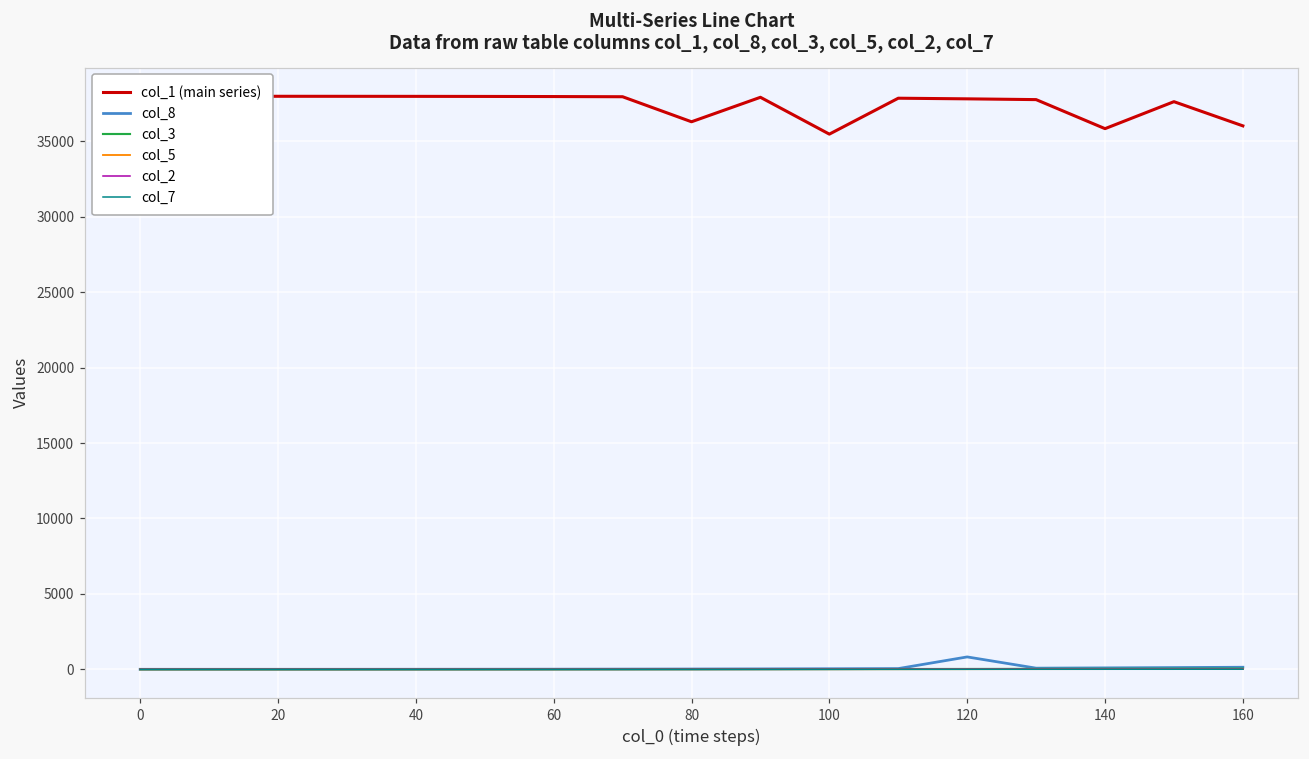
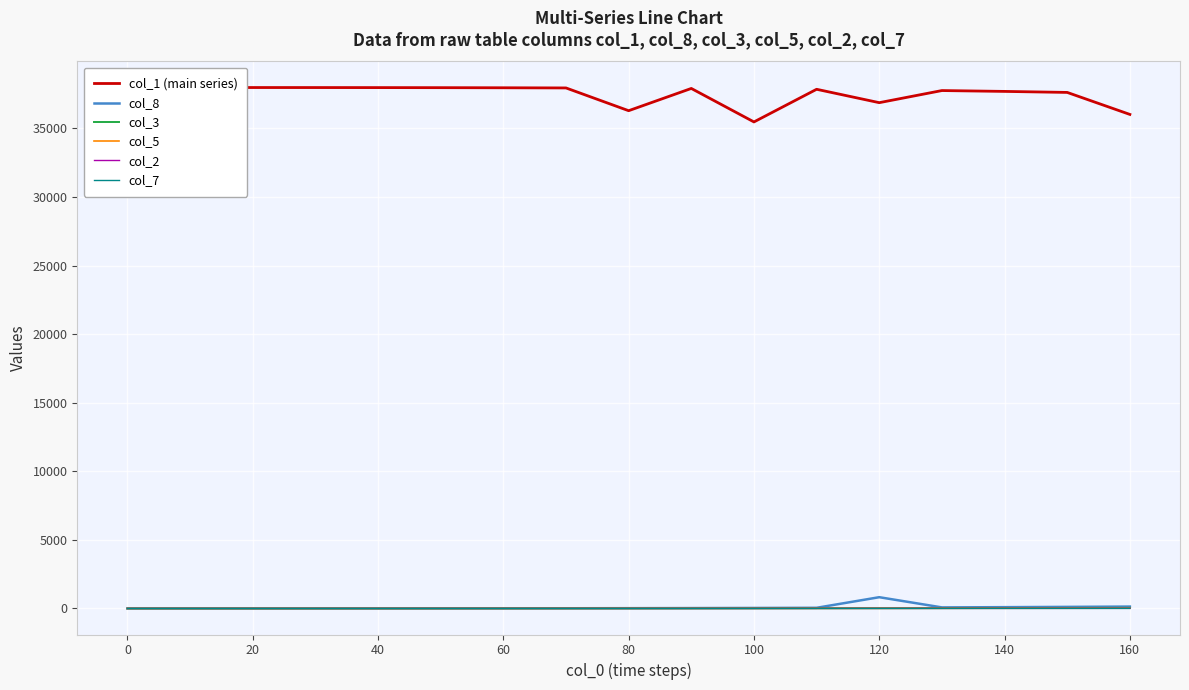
col_1 (main series), 120: 37800 -> 36900
col_1 (main series), 140: 35800 -> 37700
